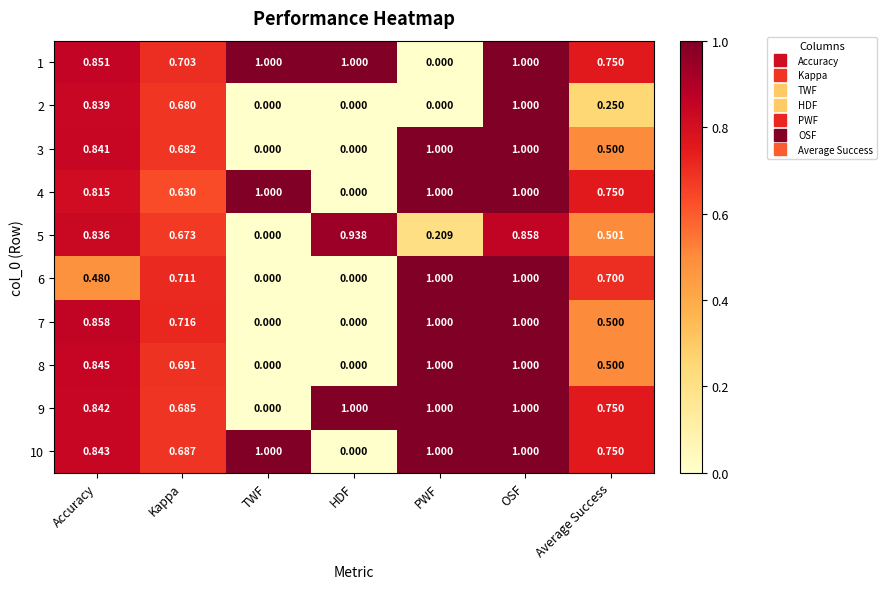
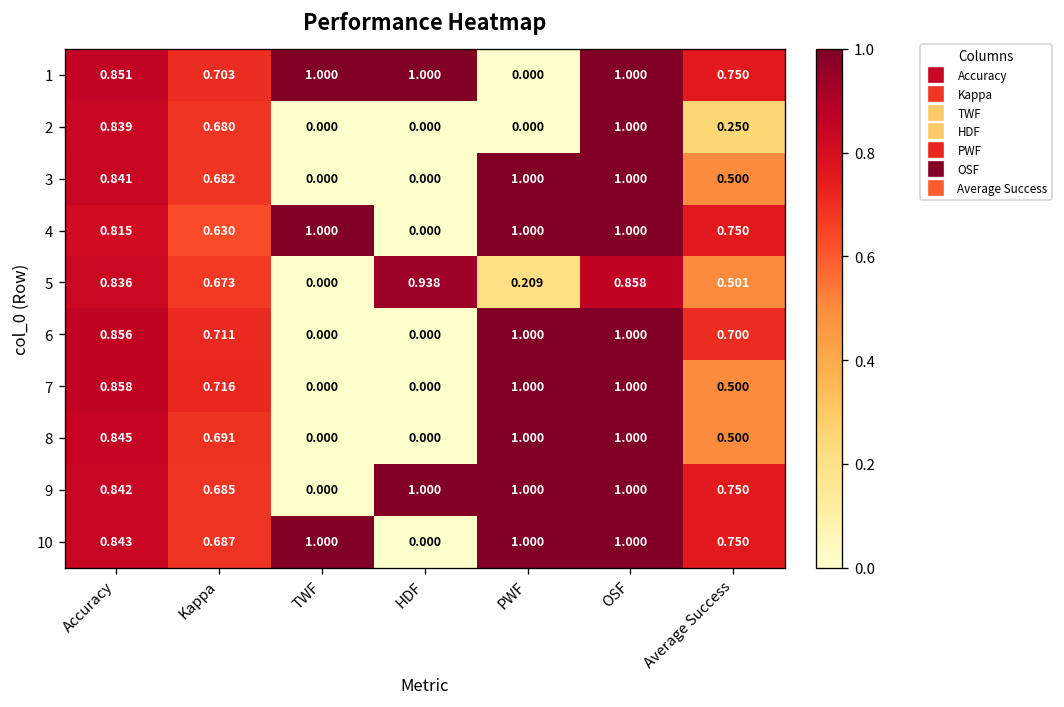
6, Accuracy: 0.480 -> 0.856
